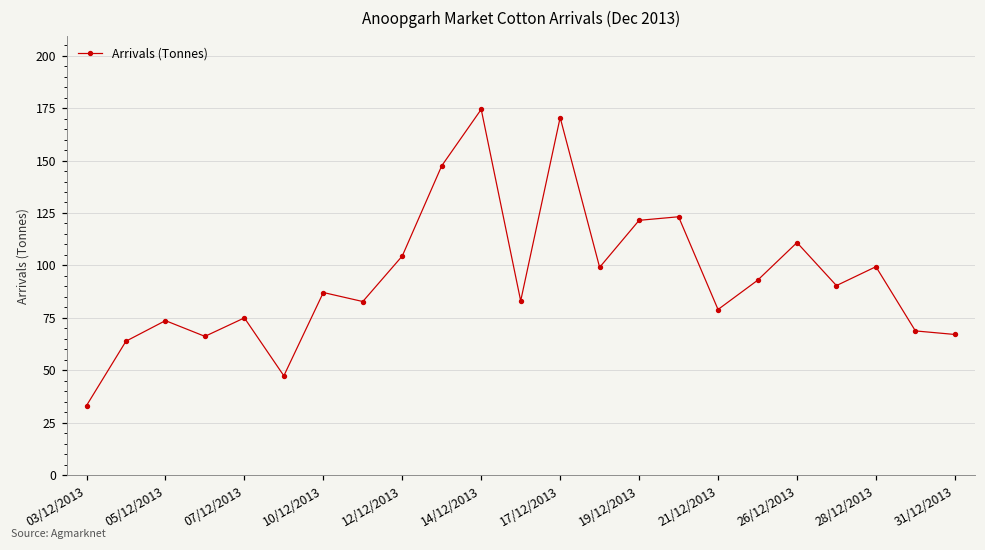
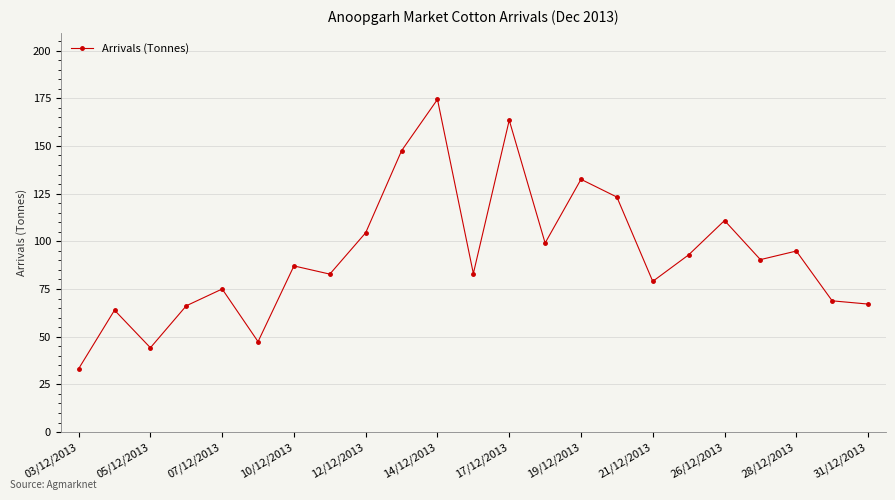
05/12/2013: 74 -> 44
17/12/2013: 171 -> 164
19/12/2013: 122 -> 133
28/12/2013: 99 -> 95
